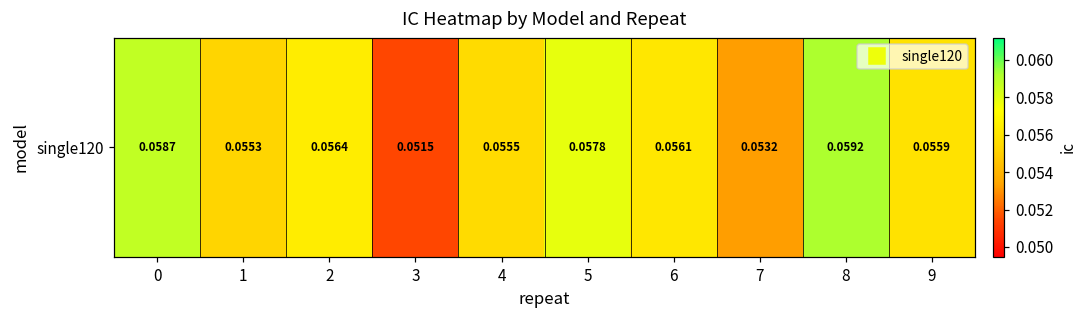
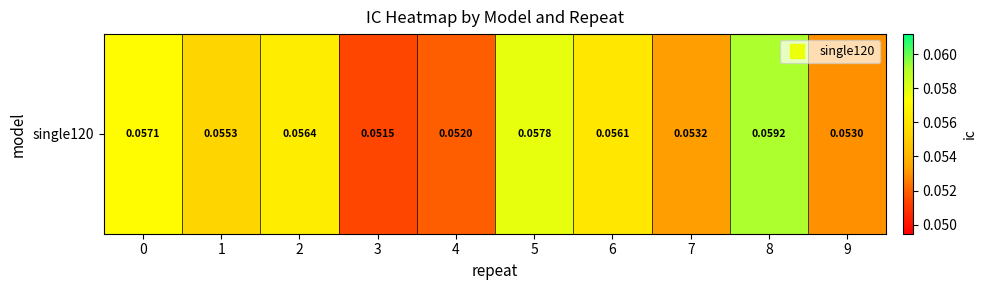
single120, 0: 0.0587 -> 0.0571
single120, 4: 0.0555 -> 0.0520
single120, 9: 0.0559 -> 0.0530
